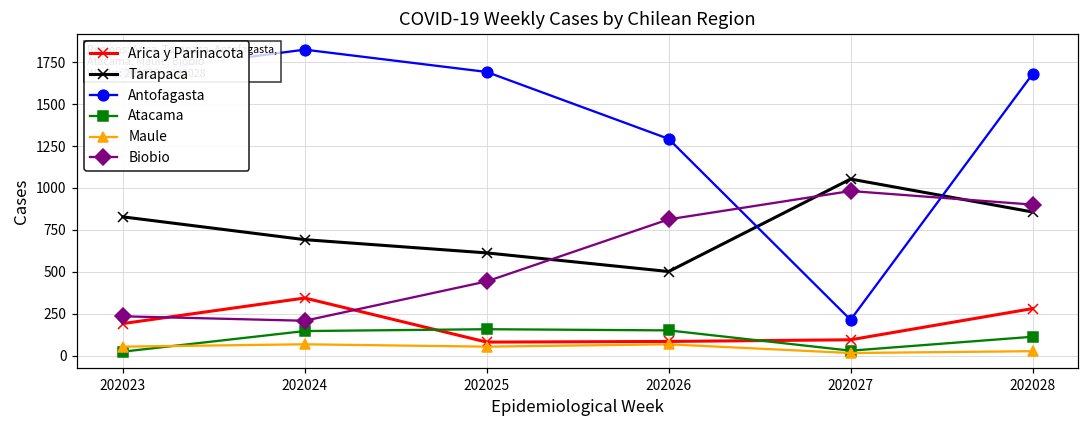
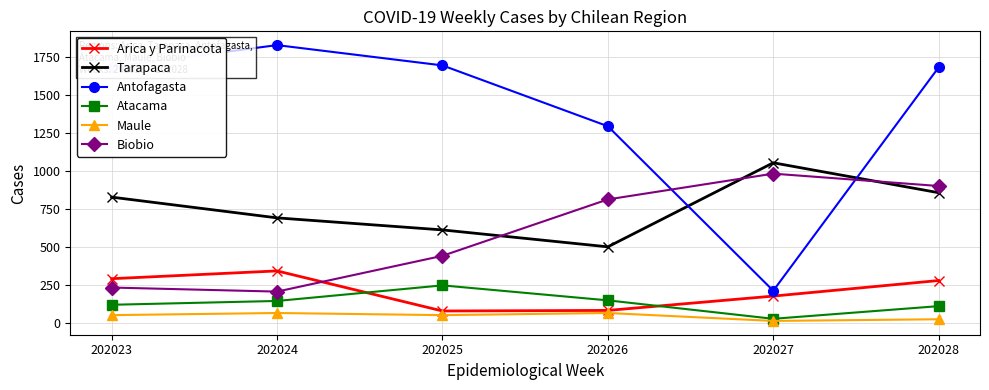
Arica y Parinacota, 202023: 190 -> 290
Atacama, 202023: 20 -> 120
Atacama, 202025: 160 -> 250
Arica y Parinacota, 202027: 100 -> 180
